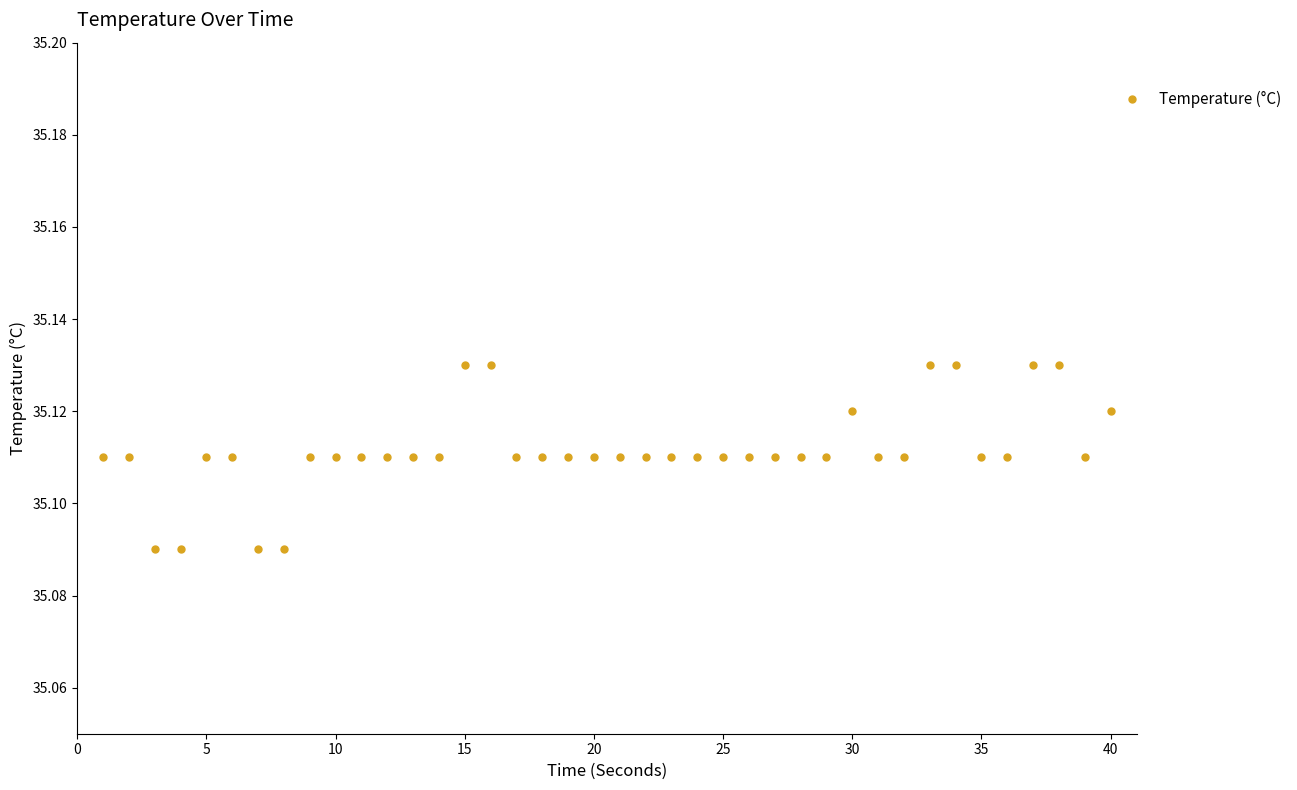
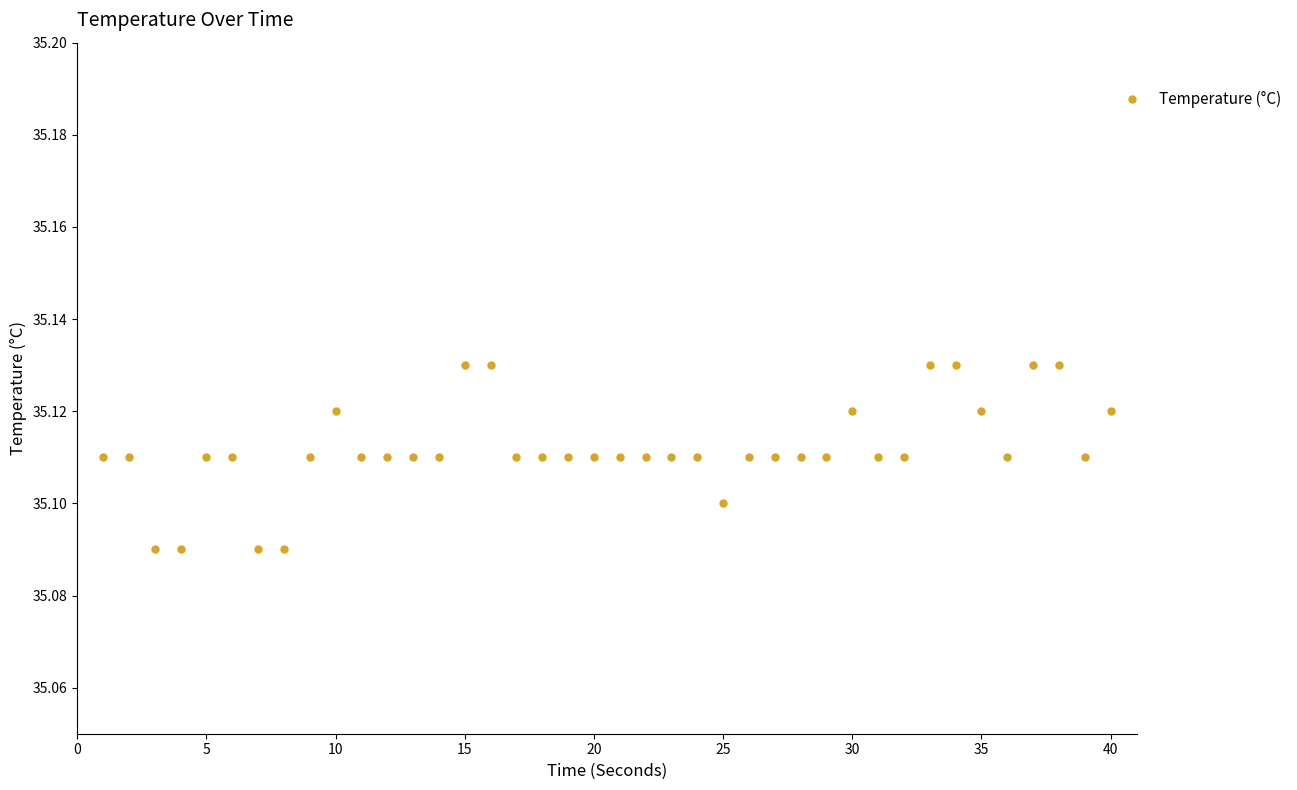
10: 35.11 -> 35.12
25: 35.11 -> 35.10
35: 35.11 -> 35.12
